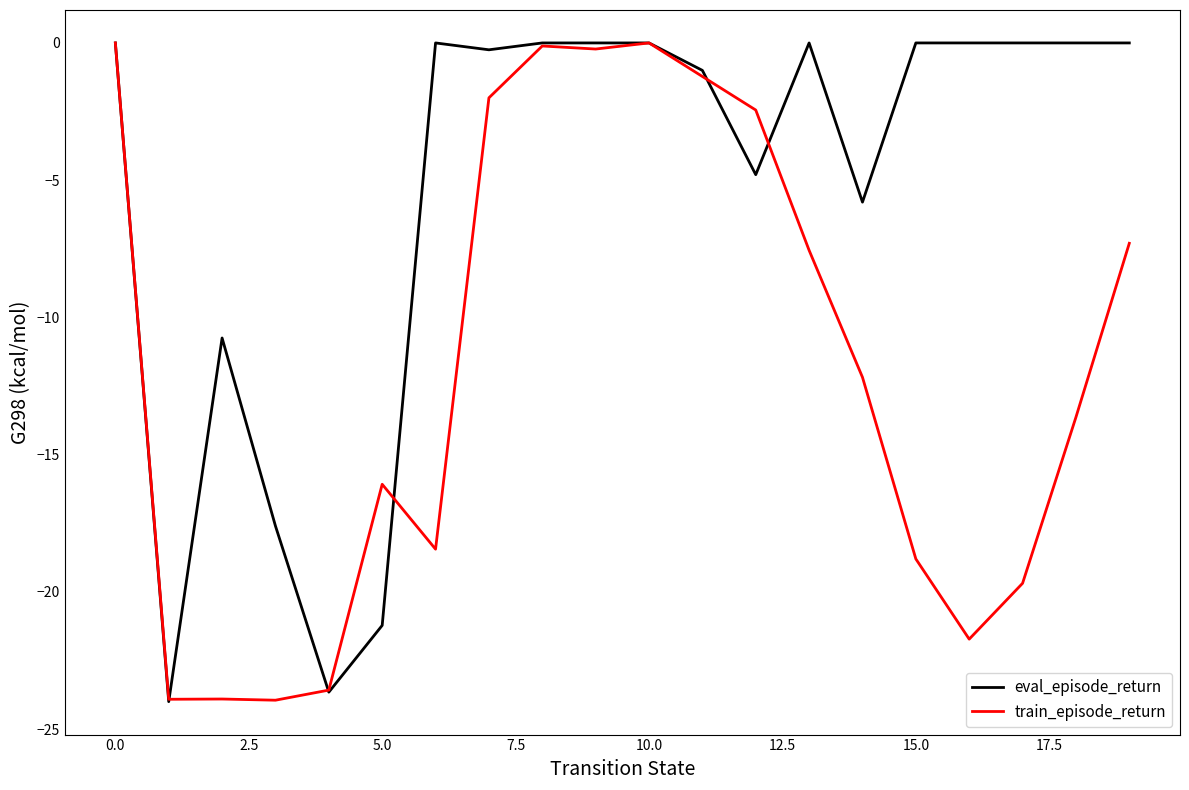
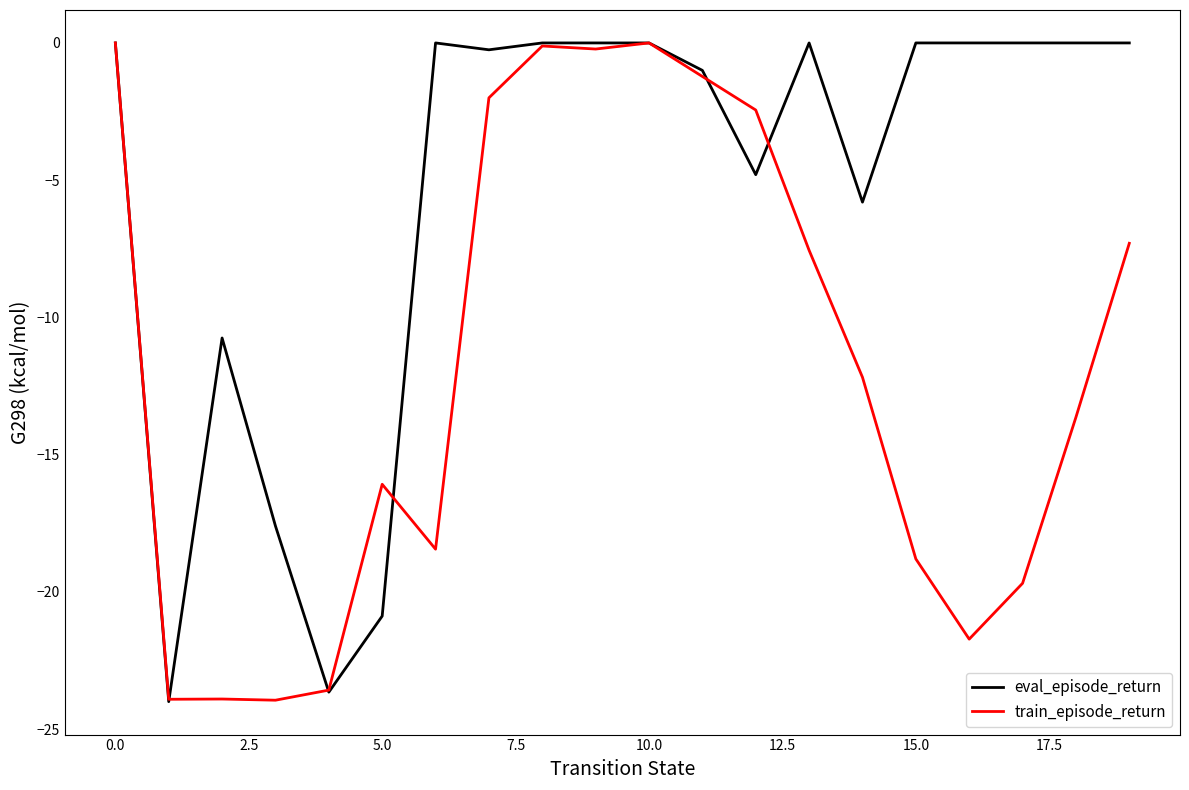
eval_episode_return, 5.0: -21.2 -> -20.9
